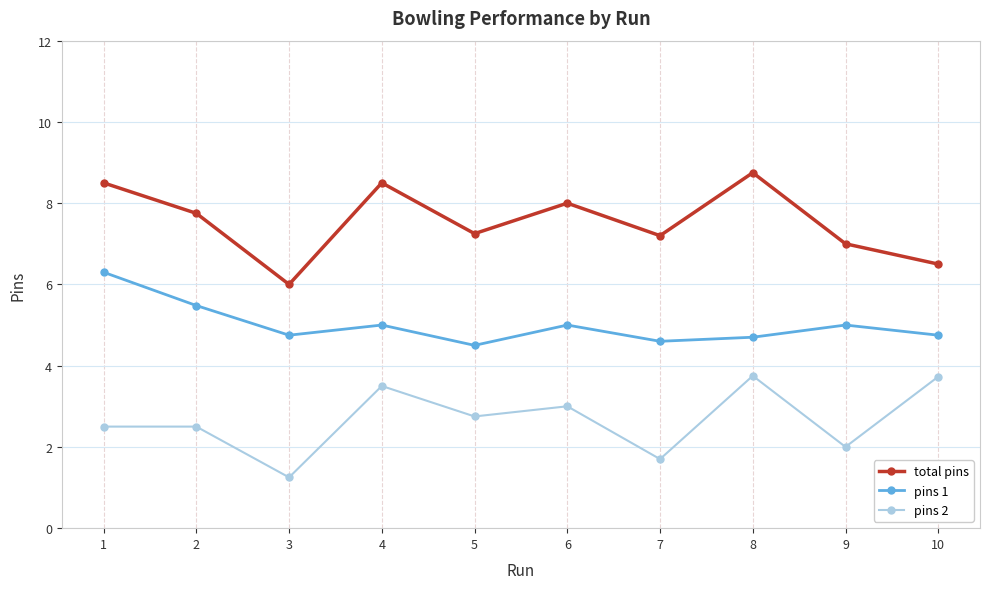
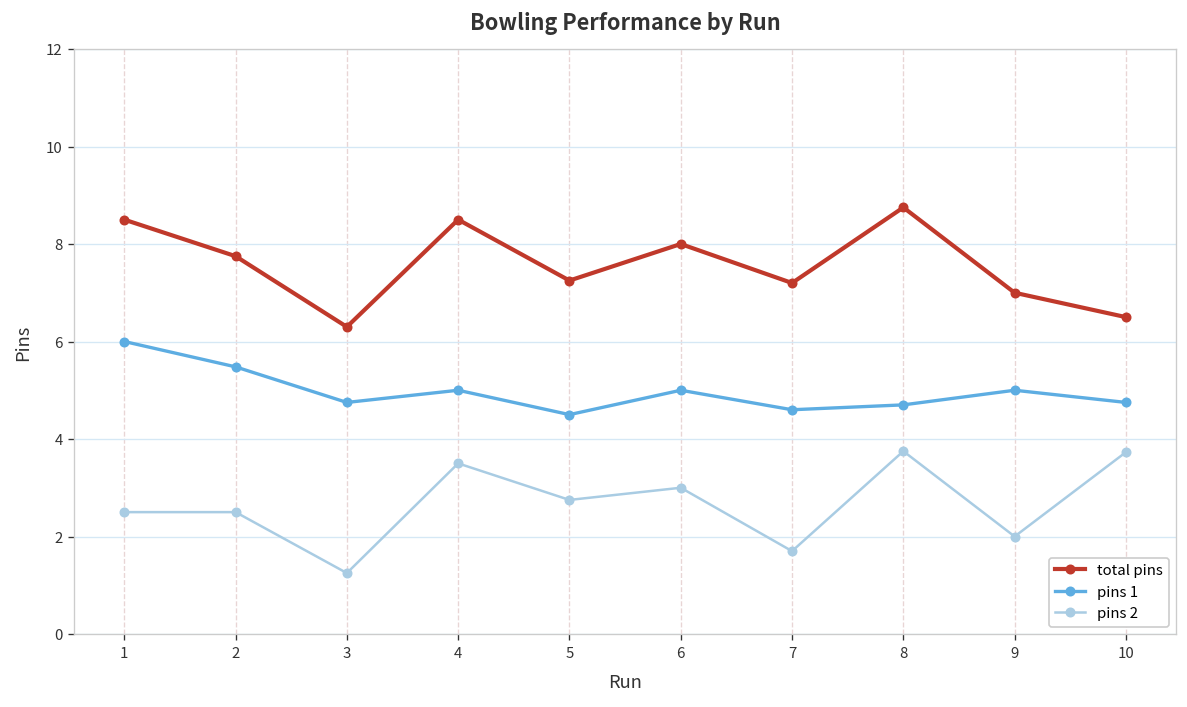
pins 1, 1: 6.3 -> 6.0
total pins, 3: 6.0 -> 6.3
